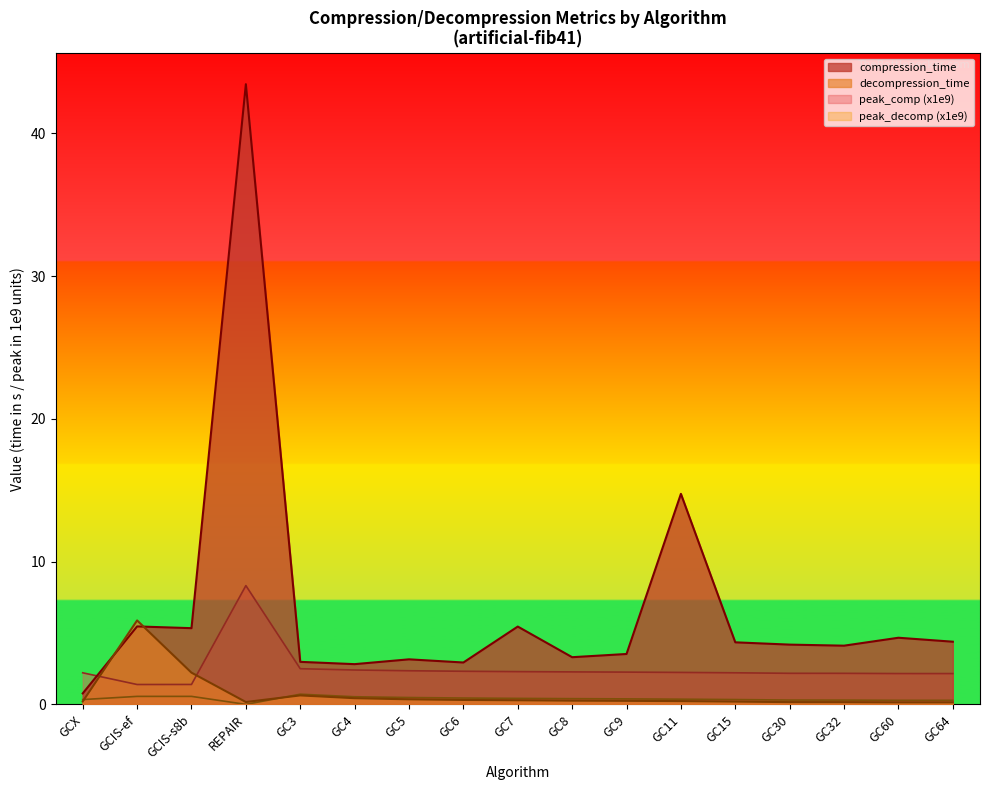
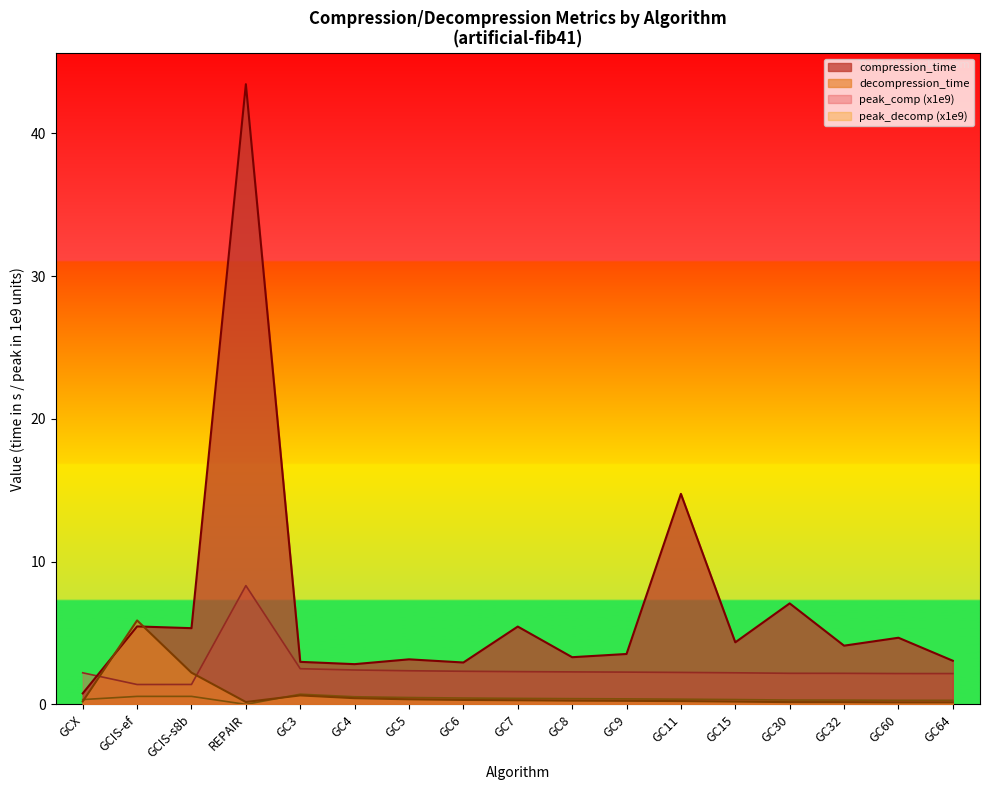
compression_time, GC30: 4.2 -> 7.1
compression_time, GC64: 4.4 -> 3.1
